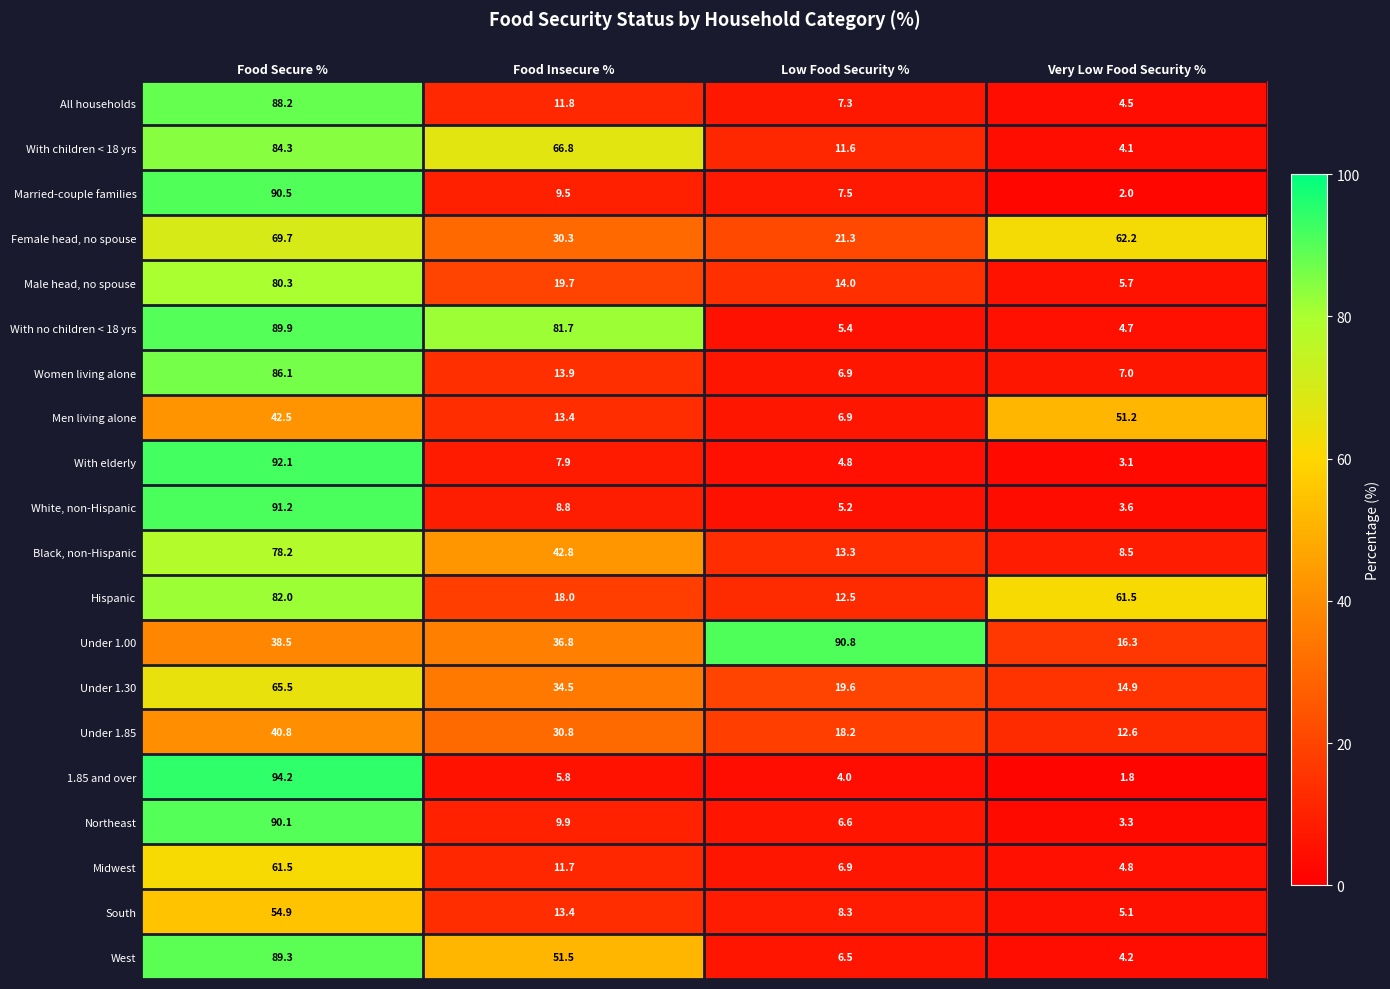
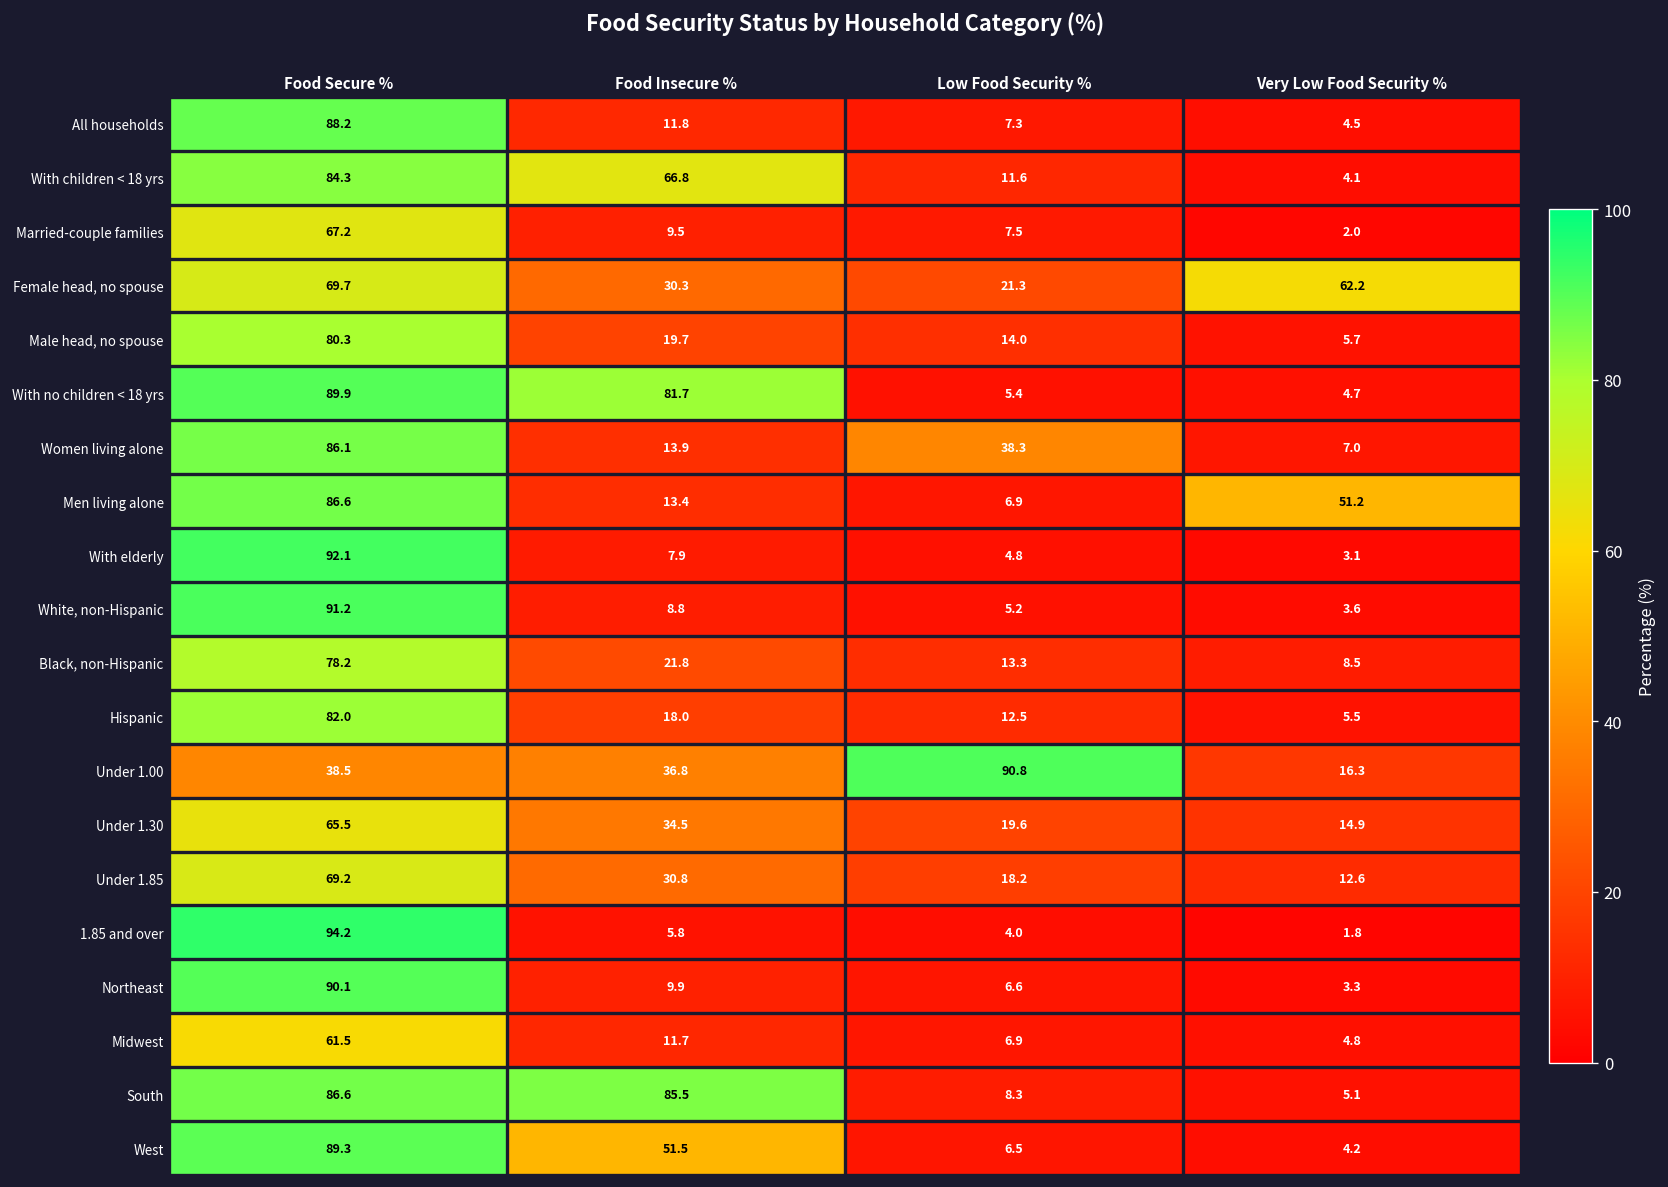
Married-couple families, Food Secure %: 90.5 -> 67.2
Women living alone, Low Food Security %: 6.9 -> 38.3
Men living alone, Food Secure %: 42.5 -> 86.6
Black, non-Hispanic, Food Insecure %: 42.8 -> 21.8
Hispanic, Very Low Food Security %: 61.5 -> 5.5
Under 1.85, Food Secure %: 40.8 -> 69.2
South, Food Secure %: 54.9 -> 86.6
South, Food Insecure %: 13.4 -> 85.5
